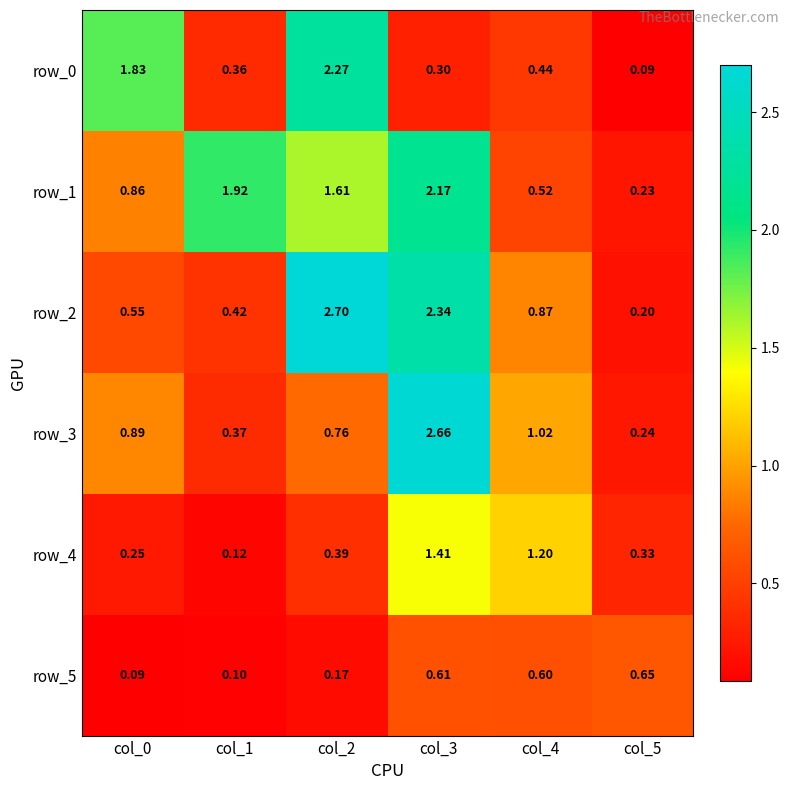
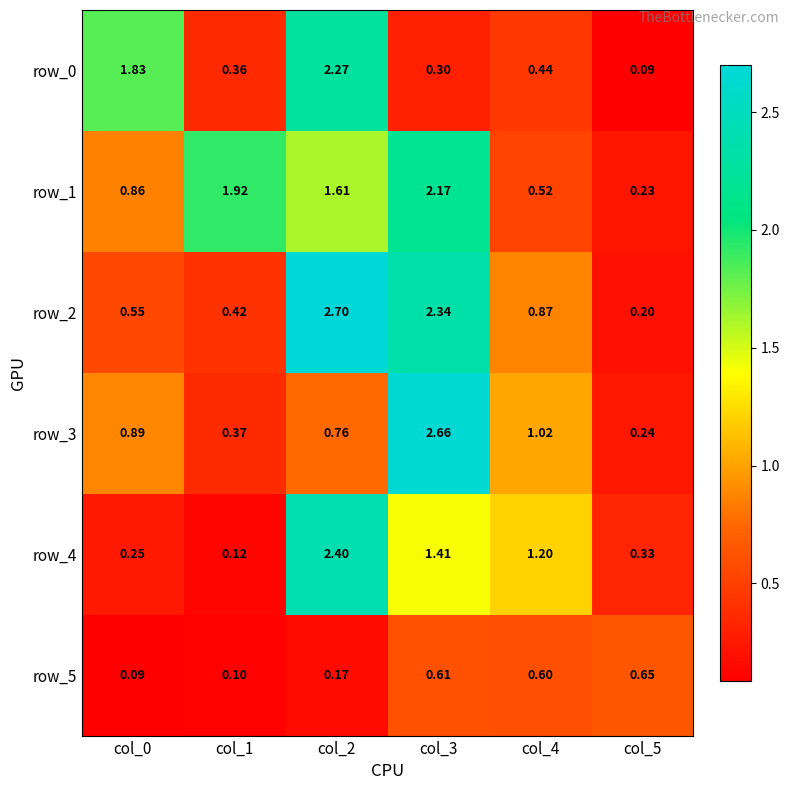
row_4, col_2: 0.39 -> 2.40
